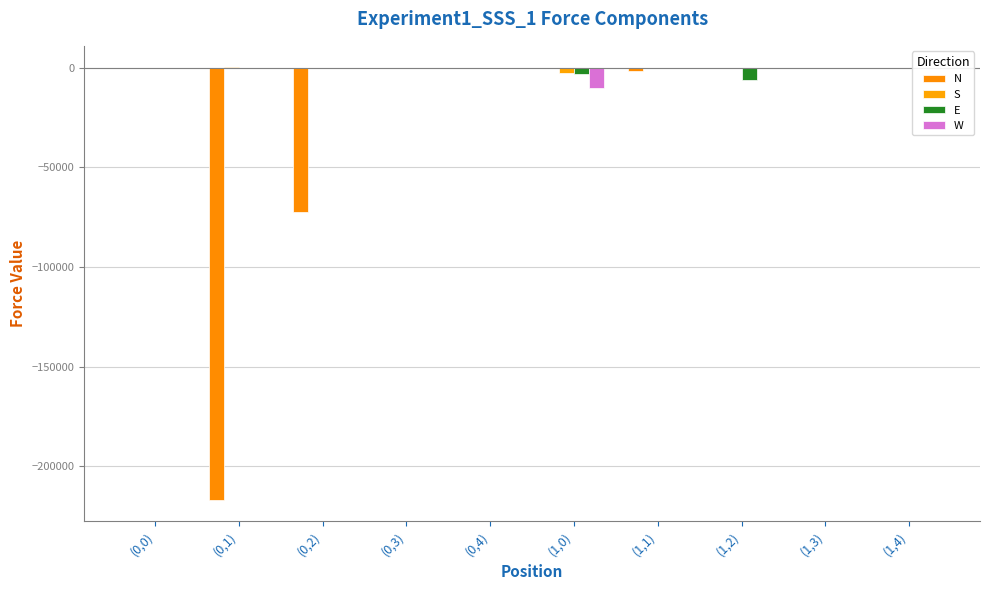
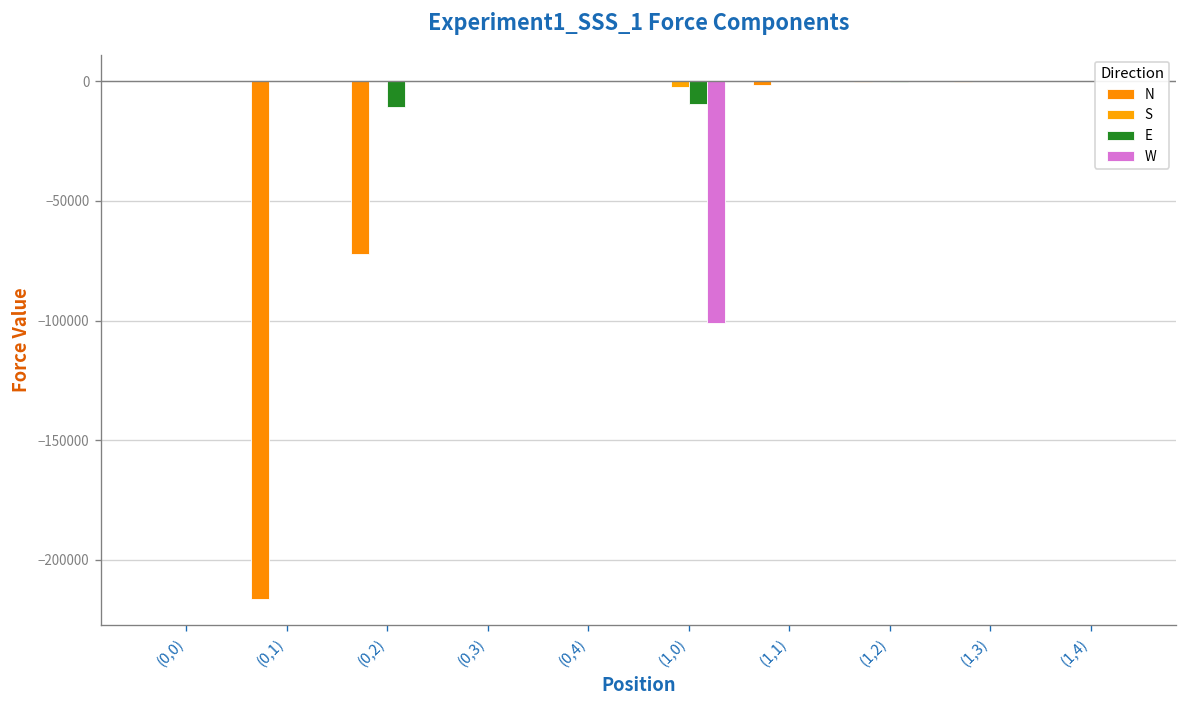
E, (0,2): 0 -> -11000
E, (1,0): -3000 -> -9000
W, (1,0): -10000 -> -101000
E, (1,2): -6000 -> 0
